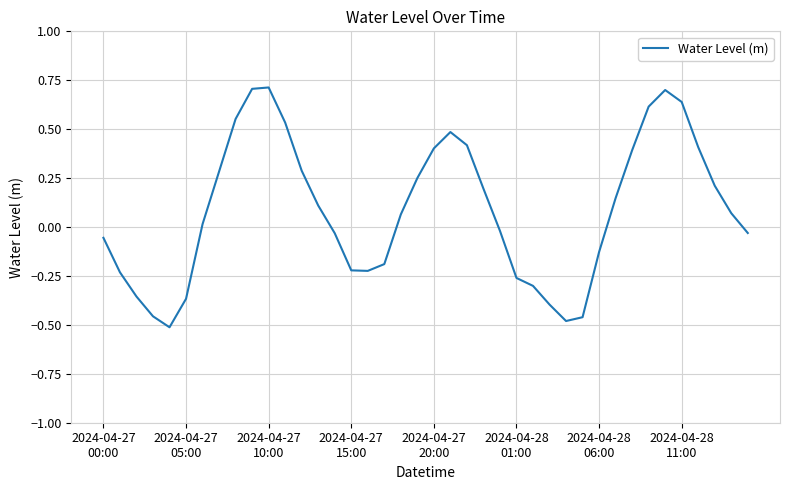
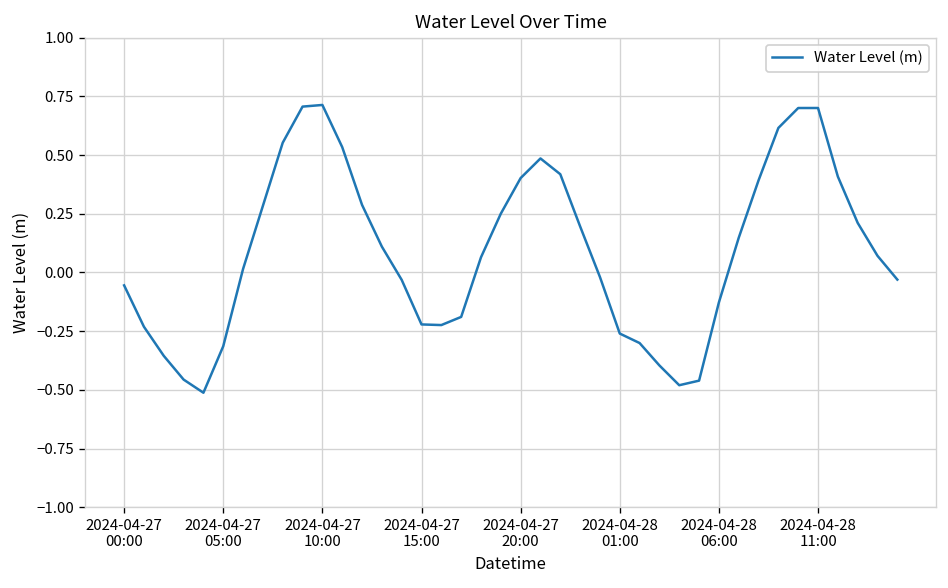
2024-04-27 05:00: -0.37 -> -0.31
2024-04-28 11:00: 0.64 -> 0.70
